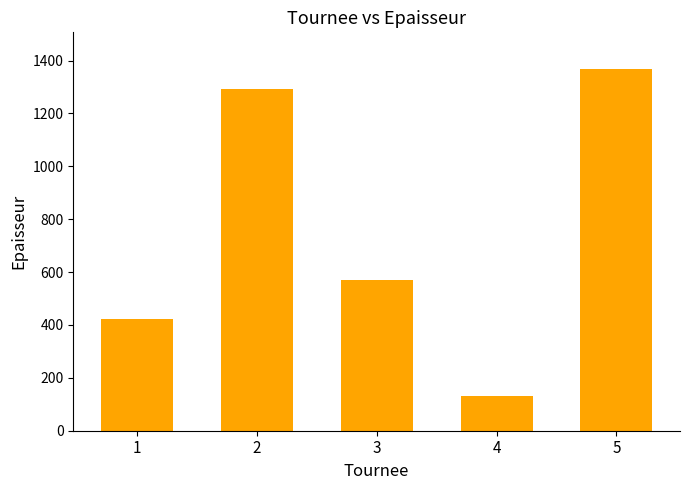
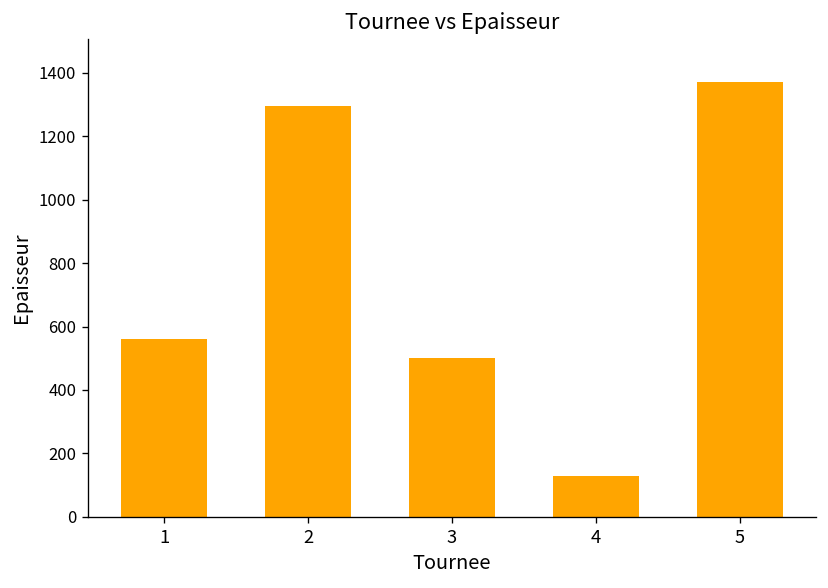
1: 420 -> 560
3: 570 -> 500
